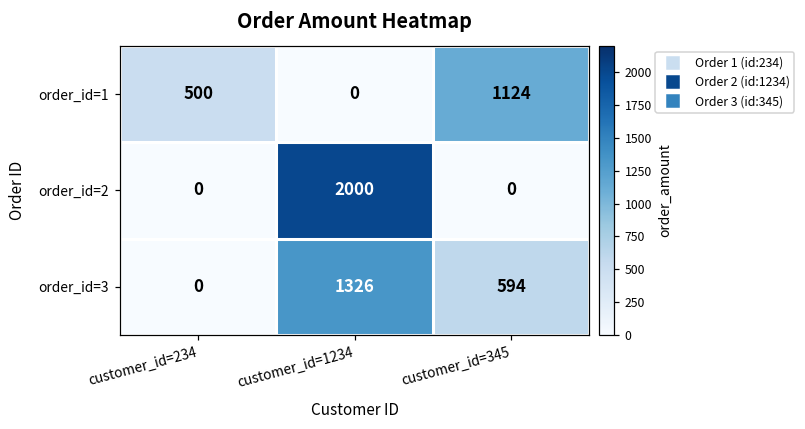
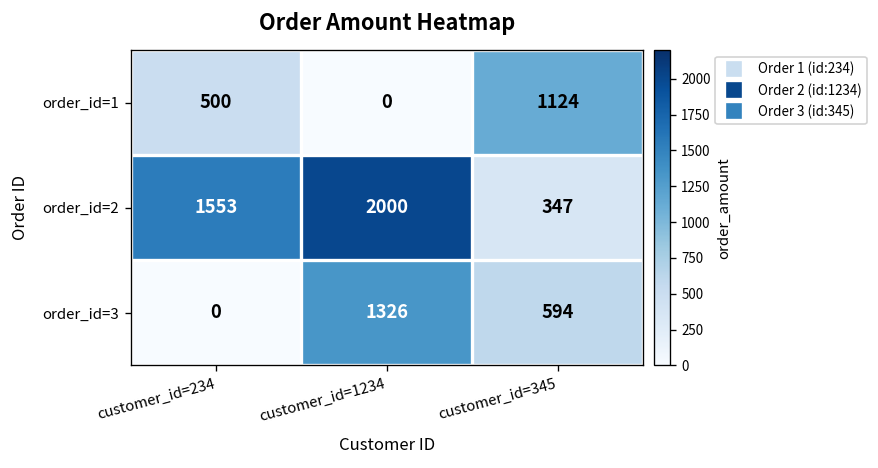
order_id=2, customer_id=234: 0 -> 1553
order_id=2, customer_id=345: 0 -> 347
